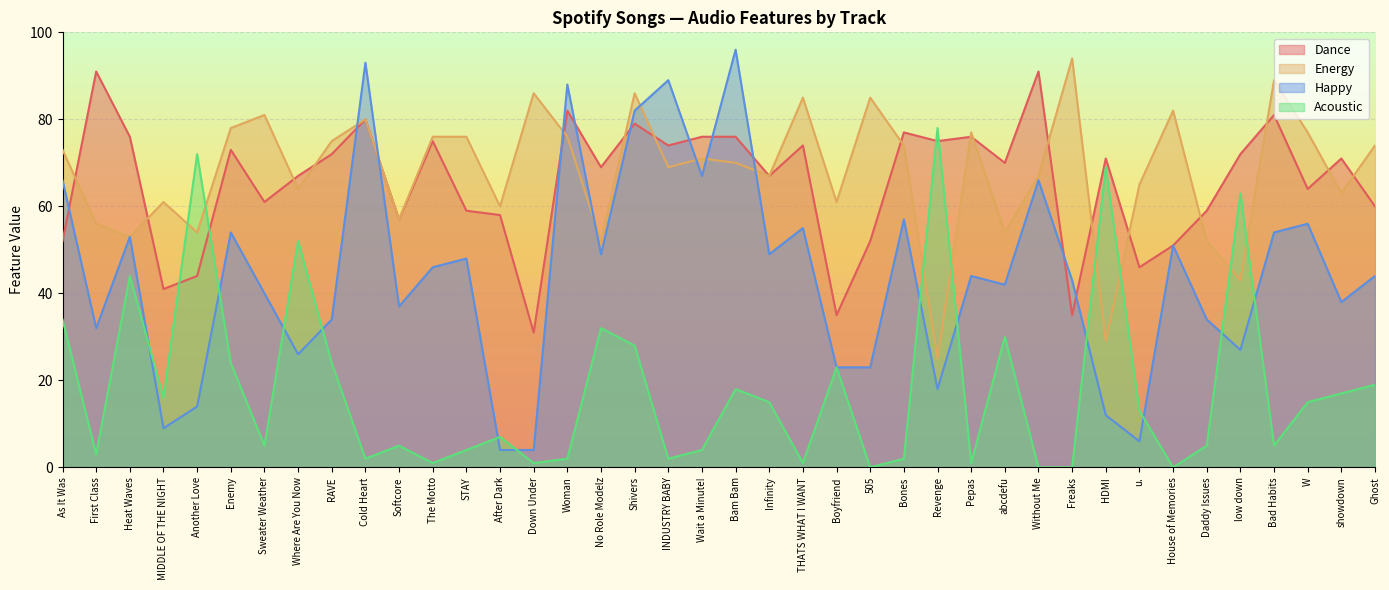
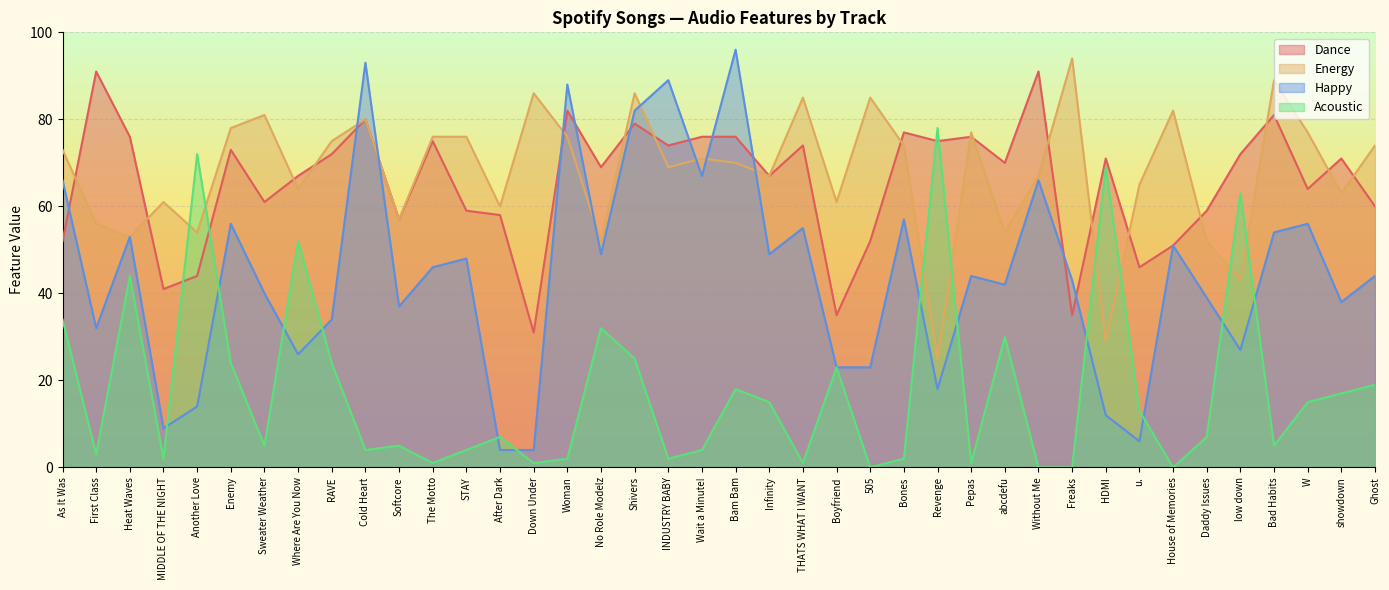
Acoustic, MIDDLE OF THE NIGHT: 16 -> 2
Happy, Enemy: 54 -> 56
Acoustic, Cold Heart: 2 -> 4
Acoustic, Shivers: 28 -> 25
Happy, Daddy Issues: 34 -> 39
Acoustic, Daddy Issues: 5 -> 7
